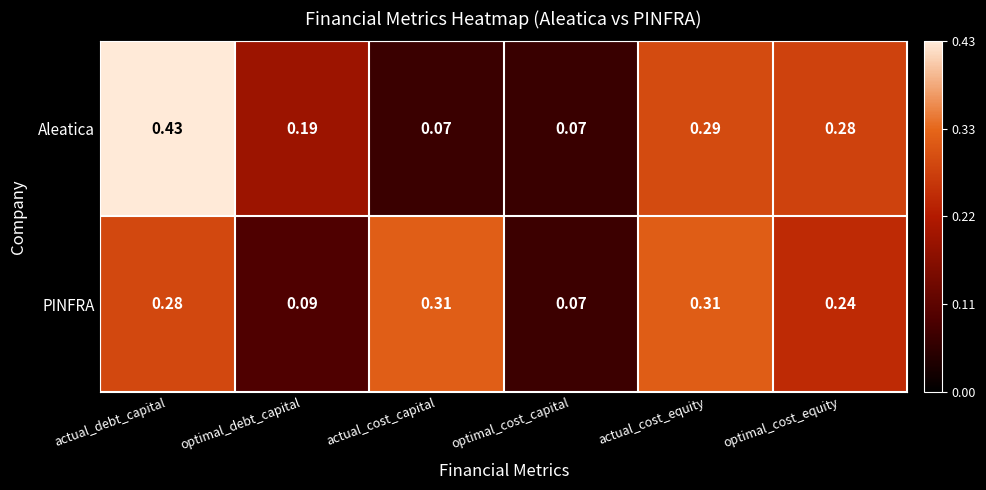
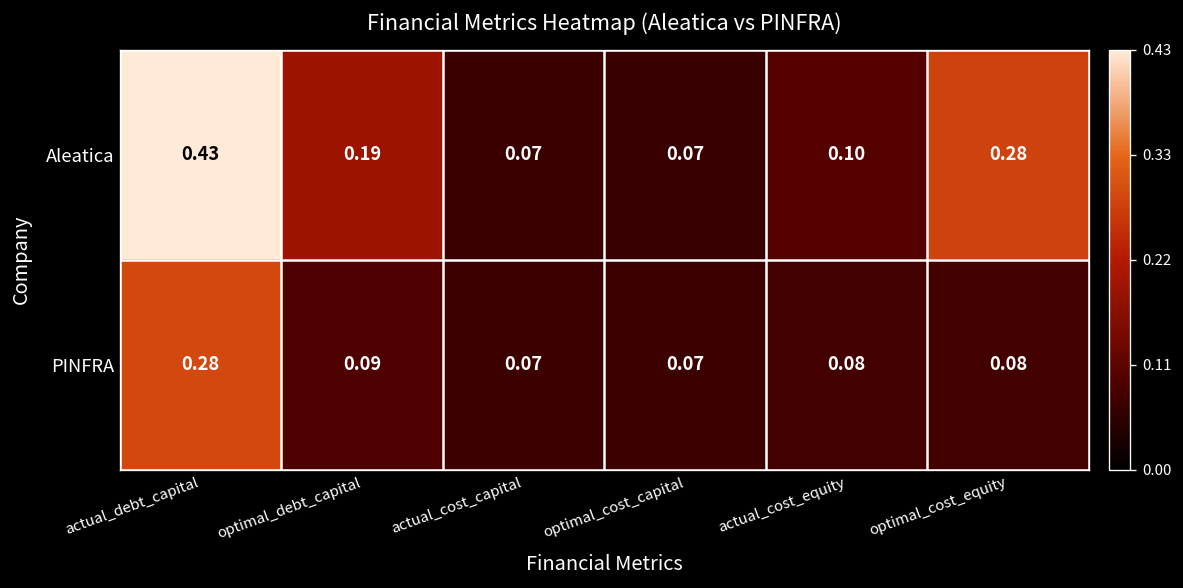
Aleatica, actual_cost_equity: 0.29 -> 0.10
PINFRA, actual_cost_capital: 0.31 -> 0.07
PINFRA, actual_cost_equity: 0.31 -> 0.08
PINFRA, optimal_cost_equity: 0.24 -> 0.08
